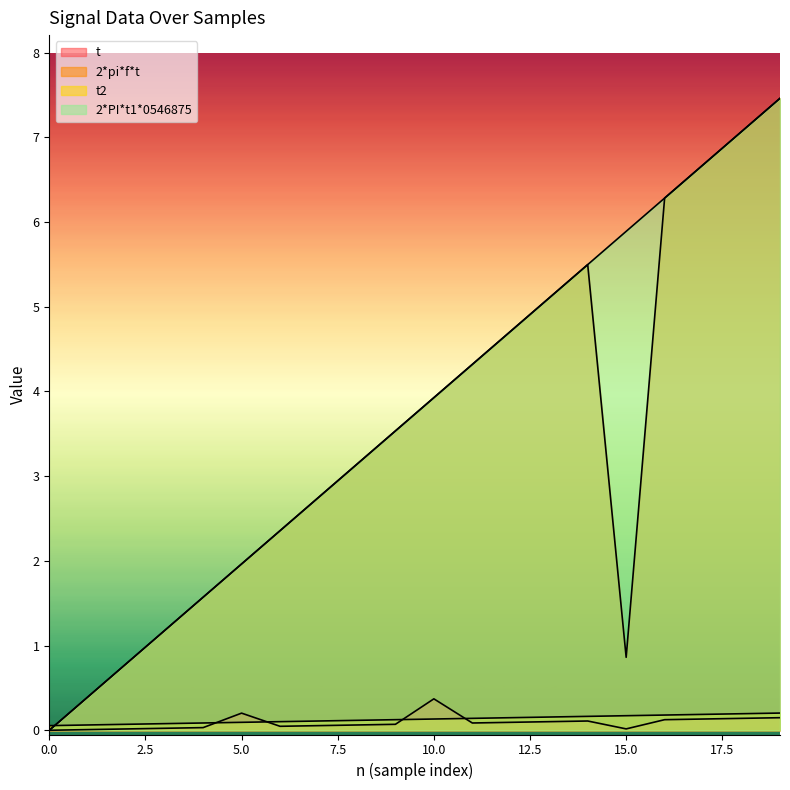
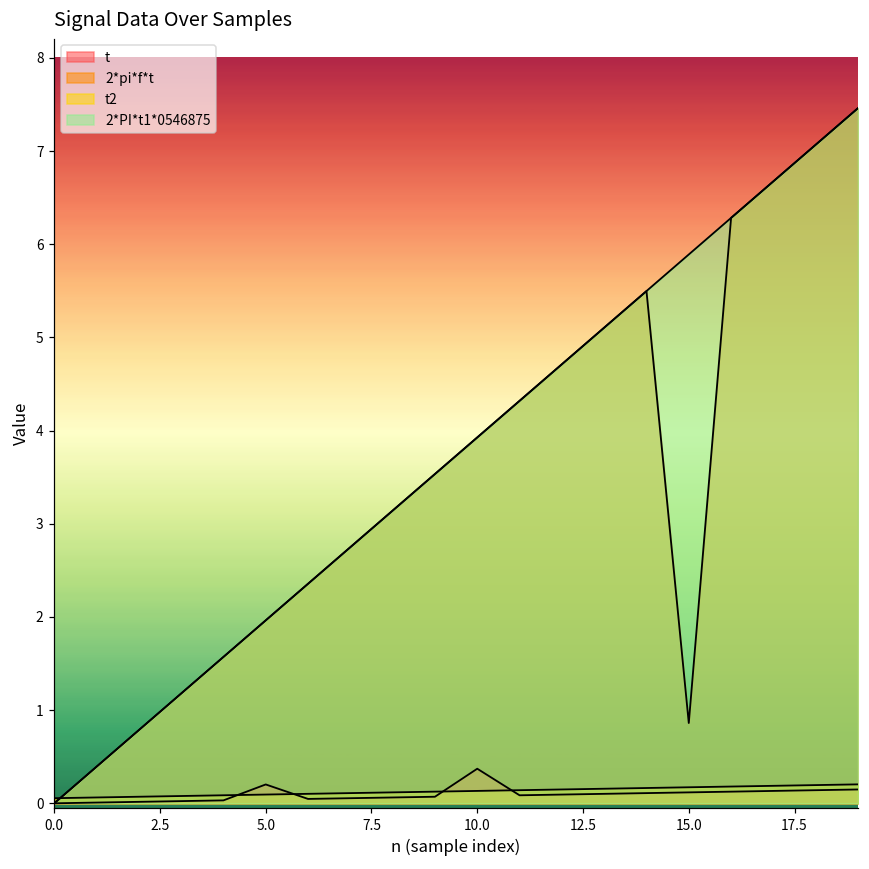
t, 15.0: 0.0 -> 0.1
